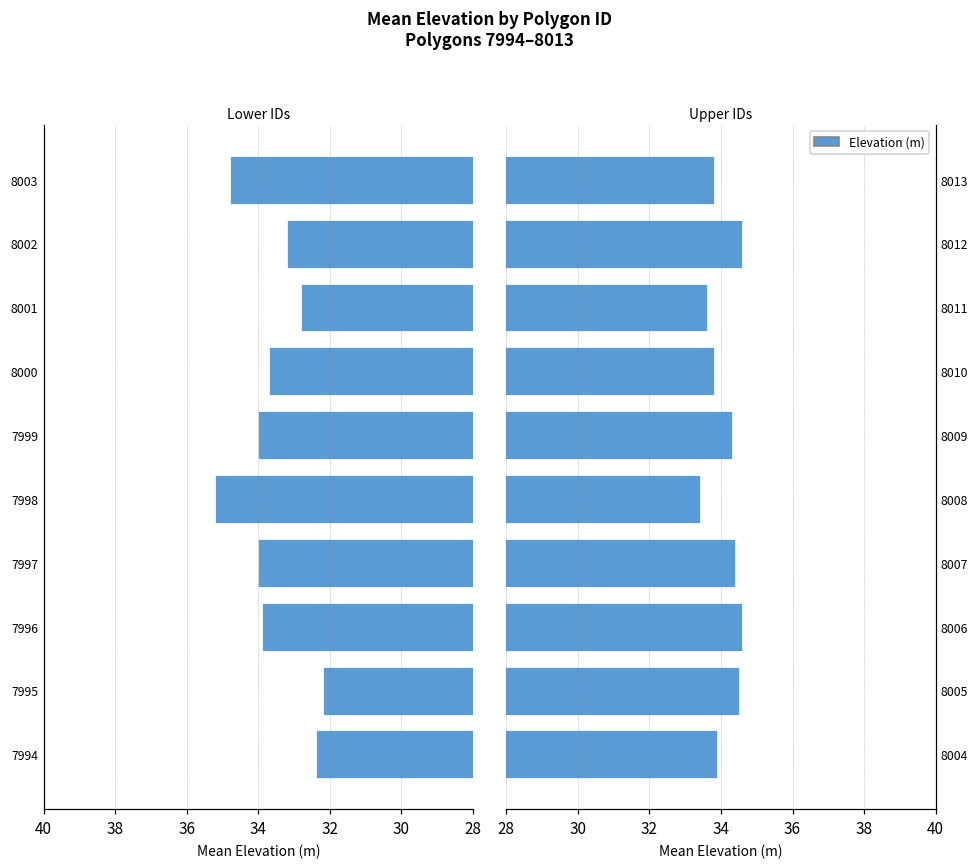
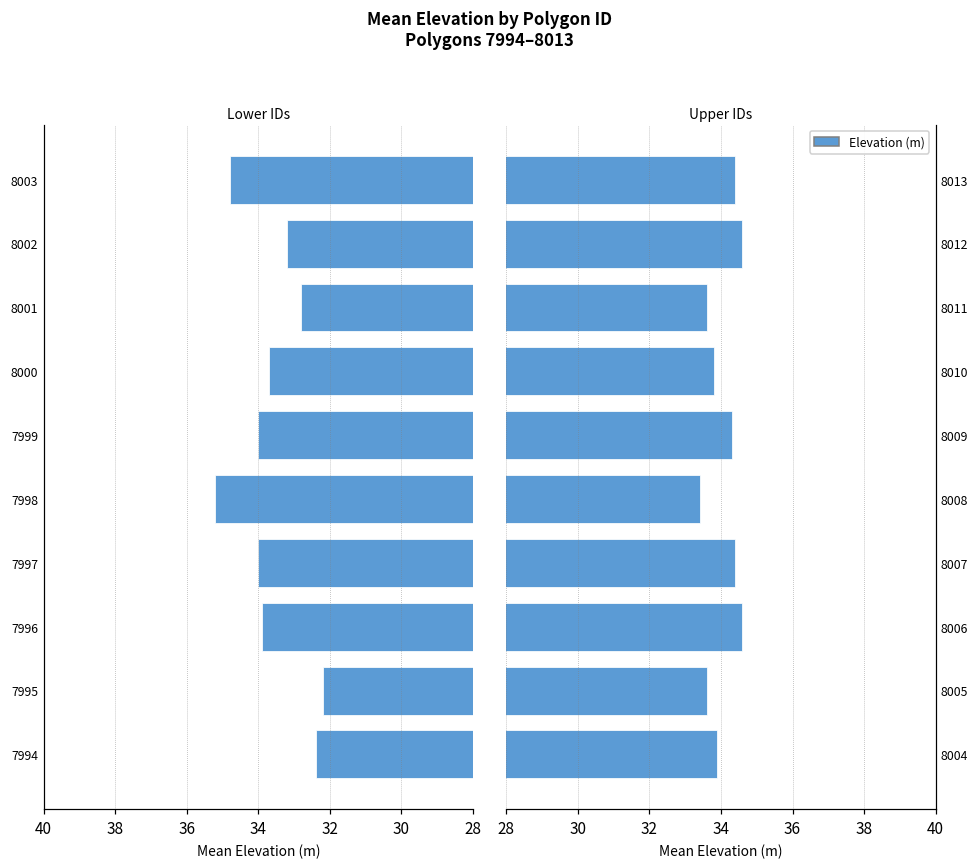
Upper IDs, 8013: 33.8 -> 34.4
Upper IDs, 8005: 34.5 -> 33.6
